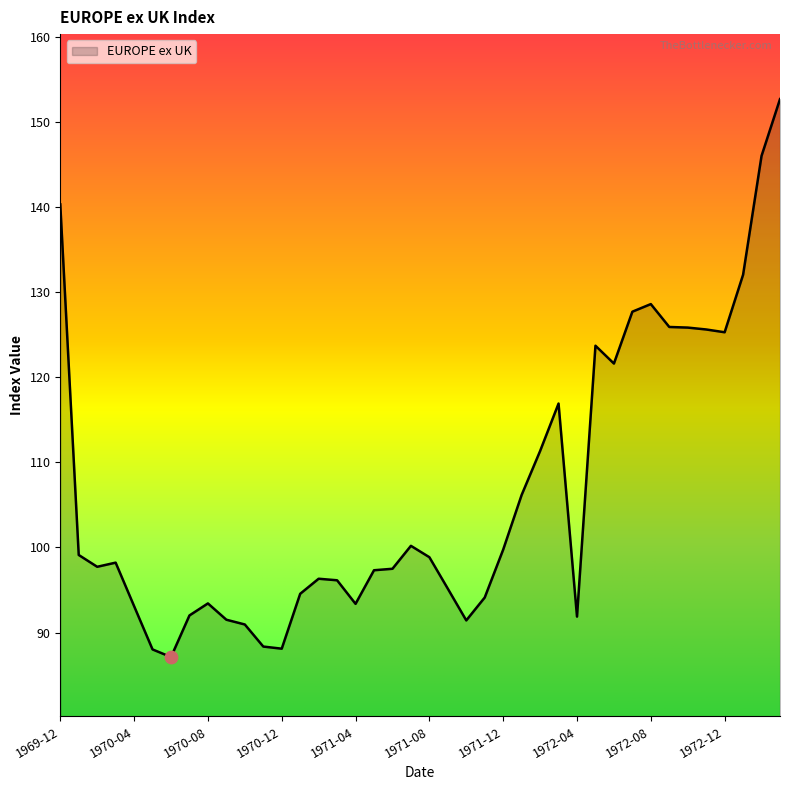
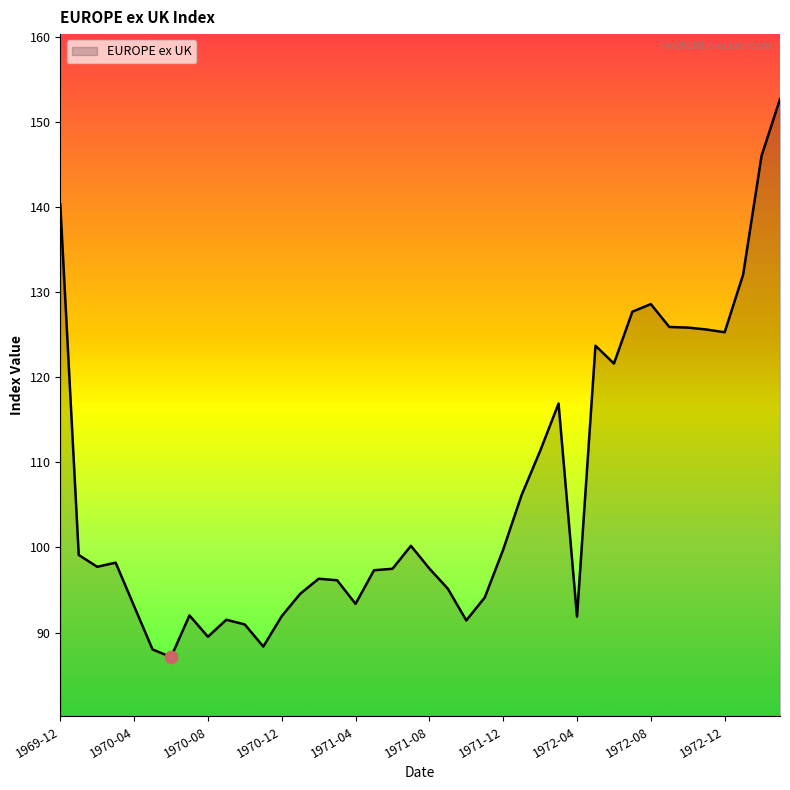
EUROPE ex UK, 1970-08: 93 -> 90
EUROPE ex UK, 1970-12: 88 -> 92
EUROPE ex UK, 1971-08: 99 -> 98
